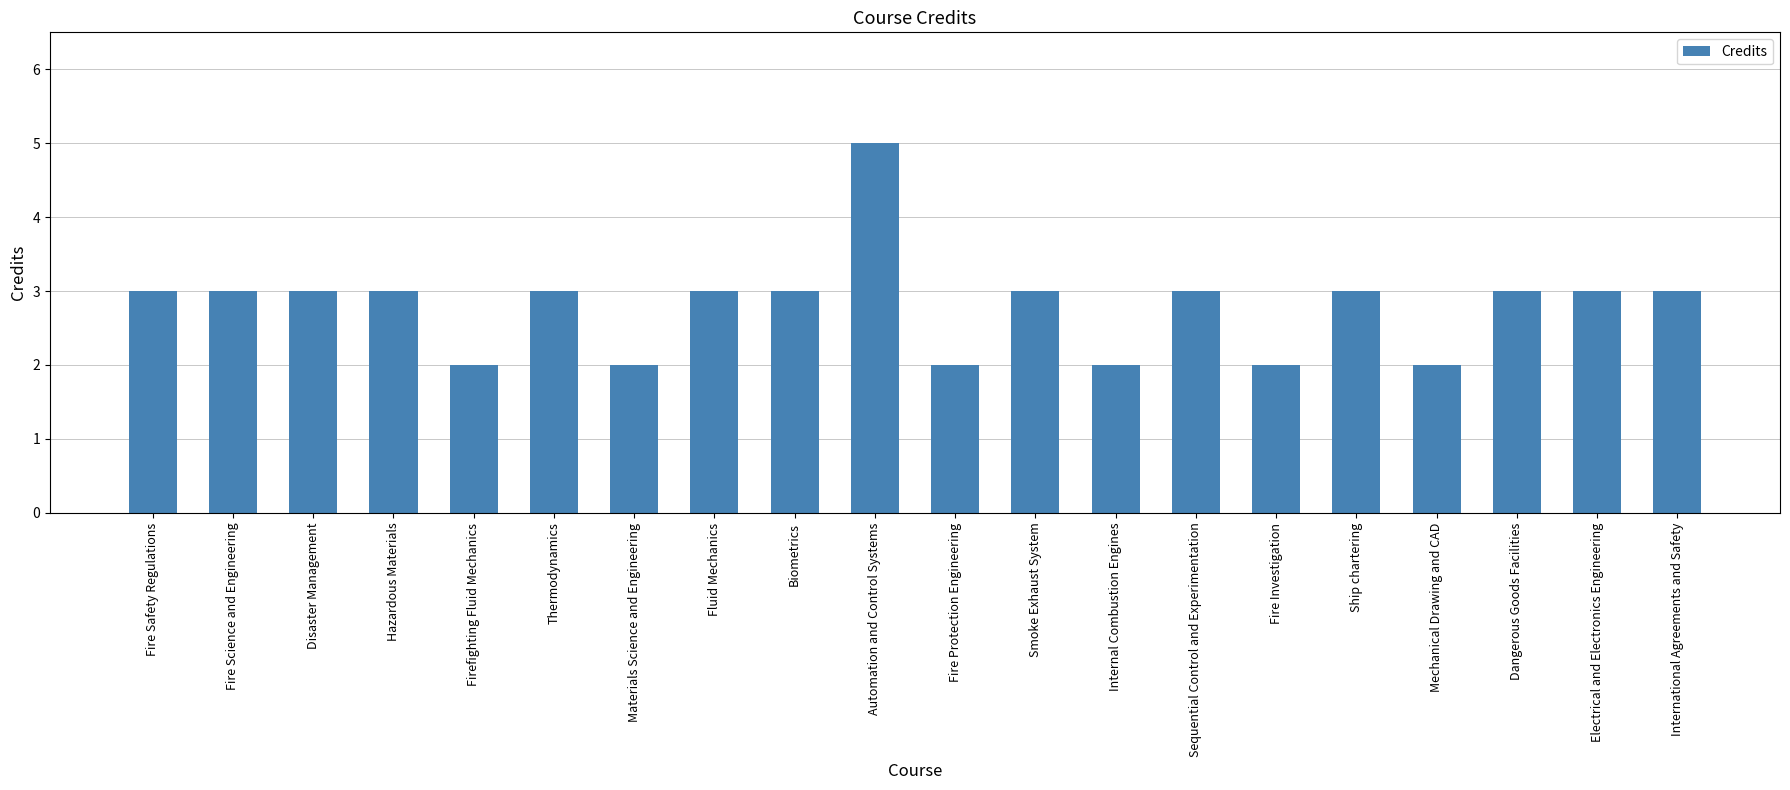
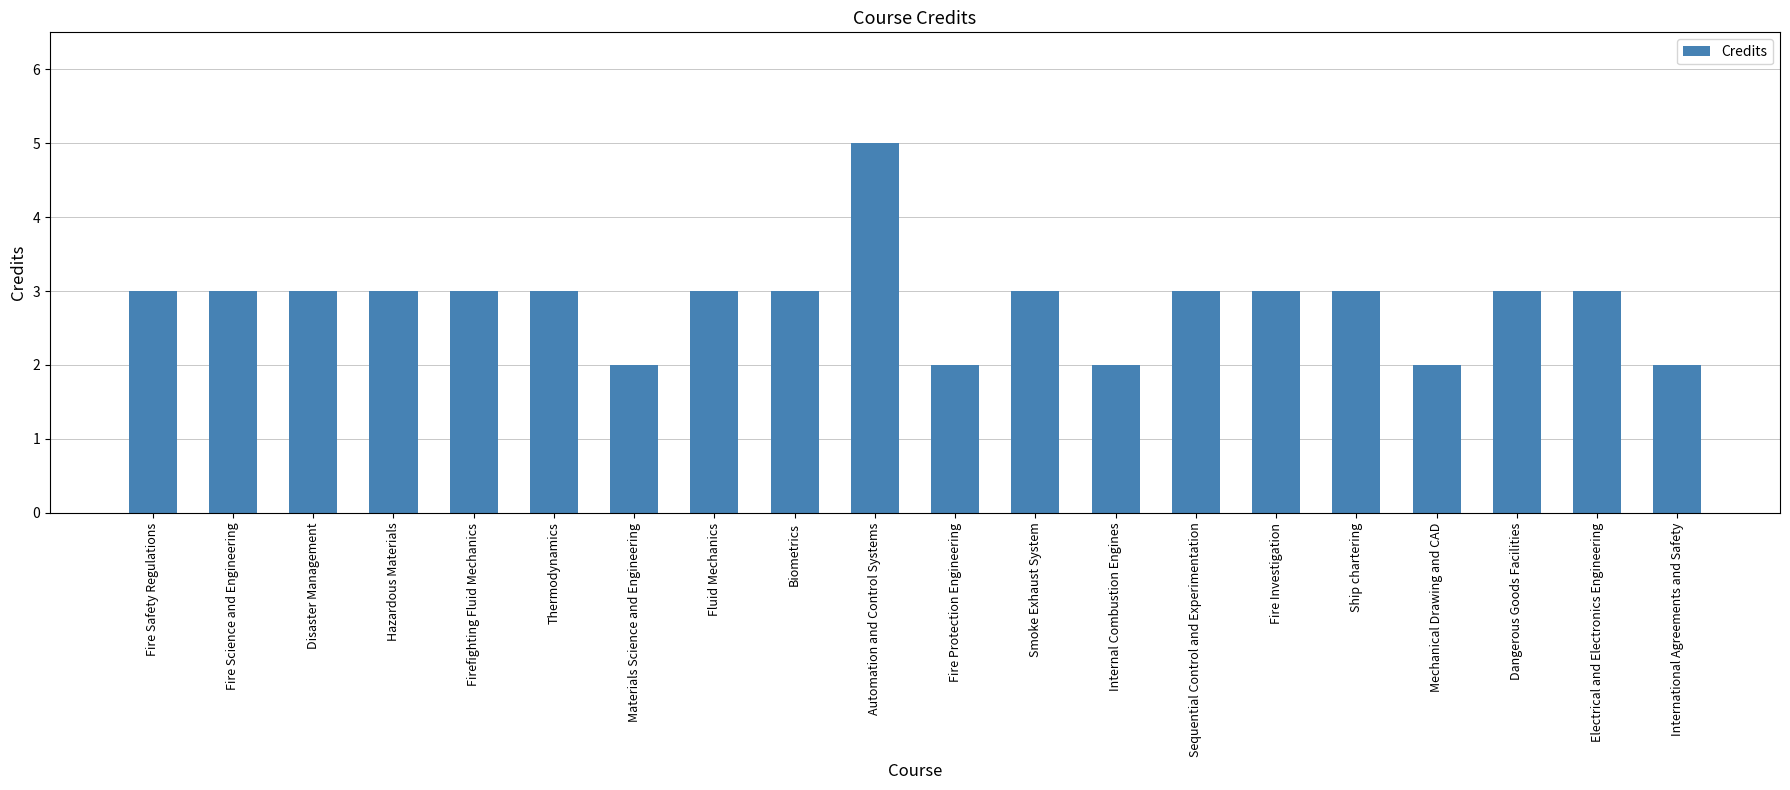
Firefighting Fluid Mechanics: 2 -> 3
Fire Investigation: 2 -> 3
International Agreements and Safety: 3 -> 2
